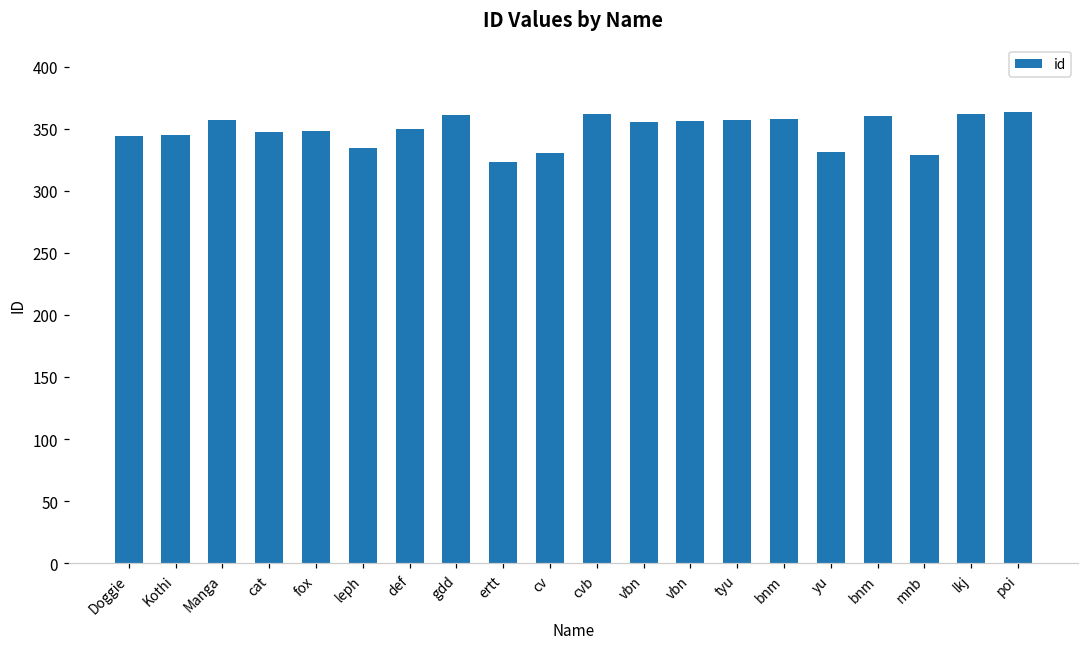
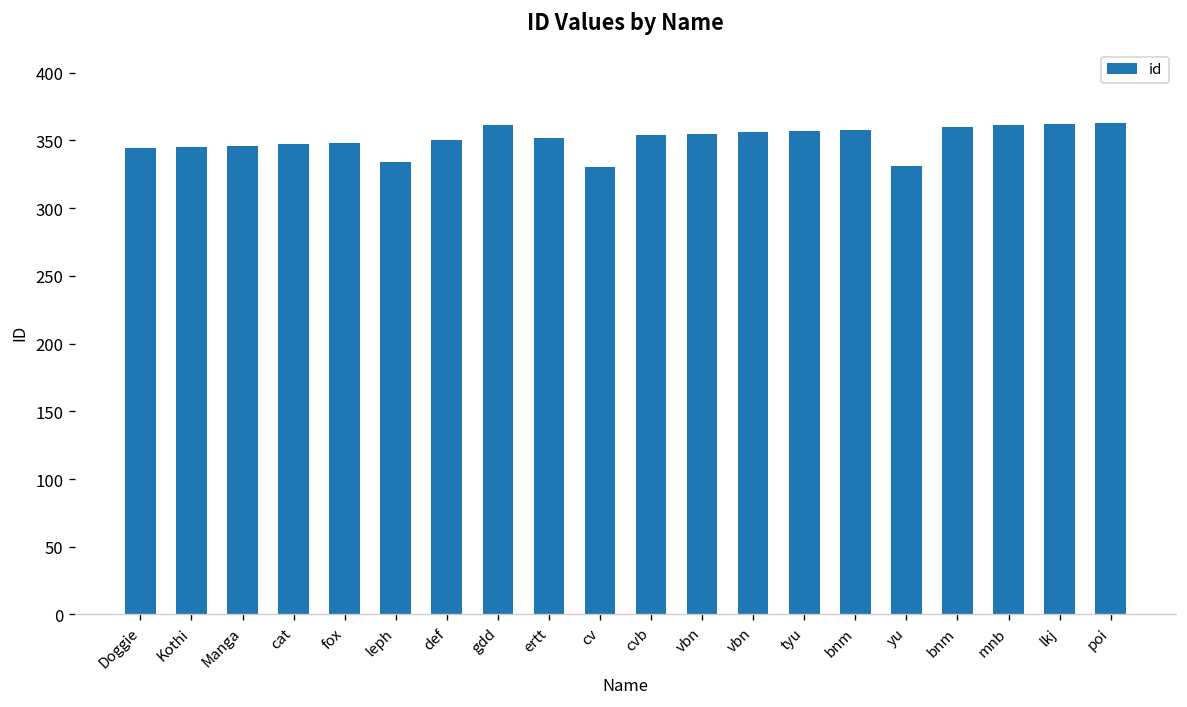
Manga: 357 -> 346
ertt: 323 -> 352
cvb: 362 -> 354
mnb: 329 -> 361
